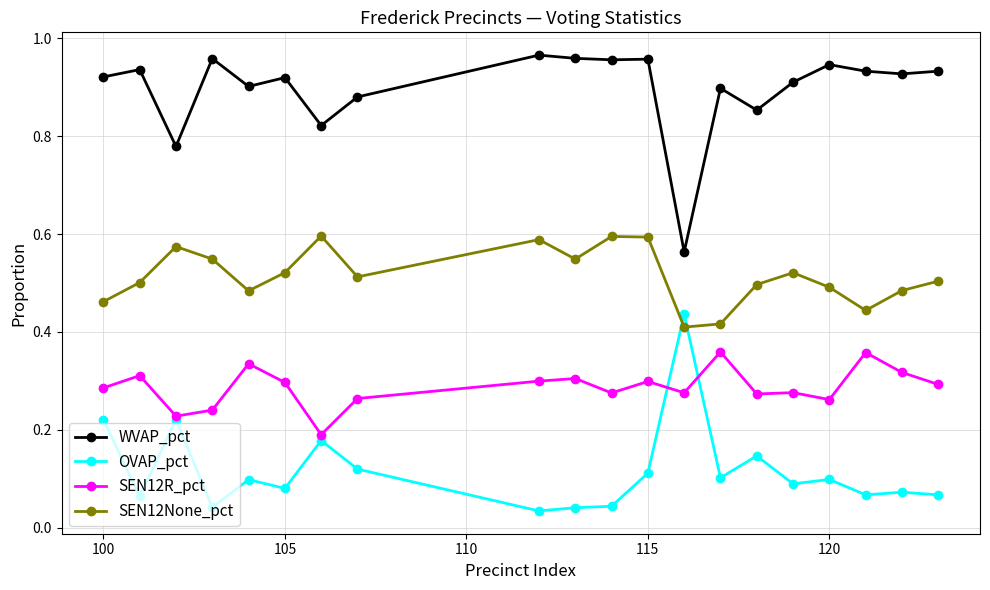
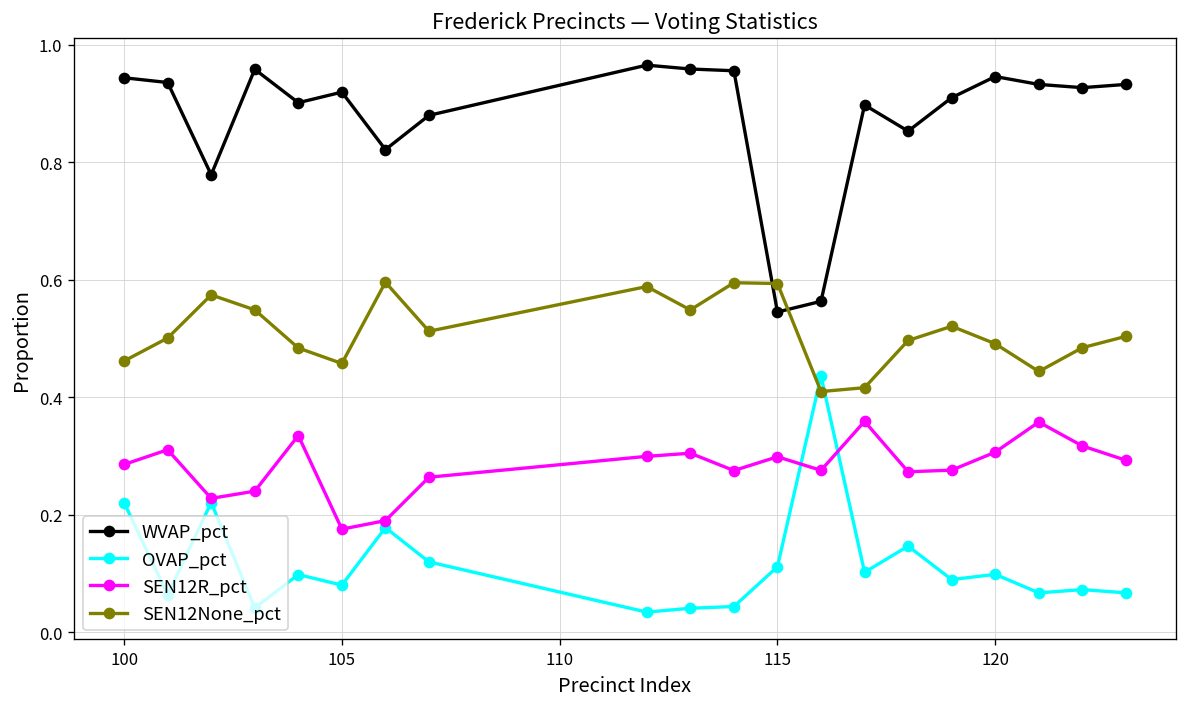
WVAP_pct, 100: 0.92 -> 0.94
SEN12R_pct, 105: 0.30 -> 0.18
SEN12None_pct, 105: 0.52 -> 0.46
WVAP_pct, 115: 0.96 -> 0.55
SEN12R_pct, 120: 0.26 -> 0.31
